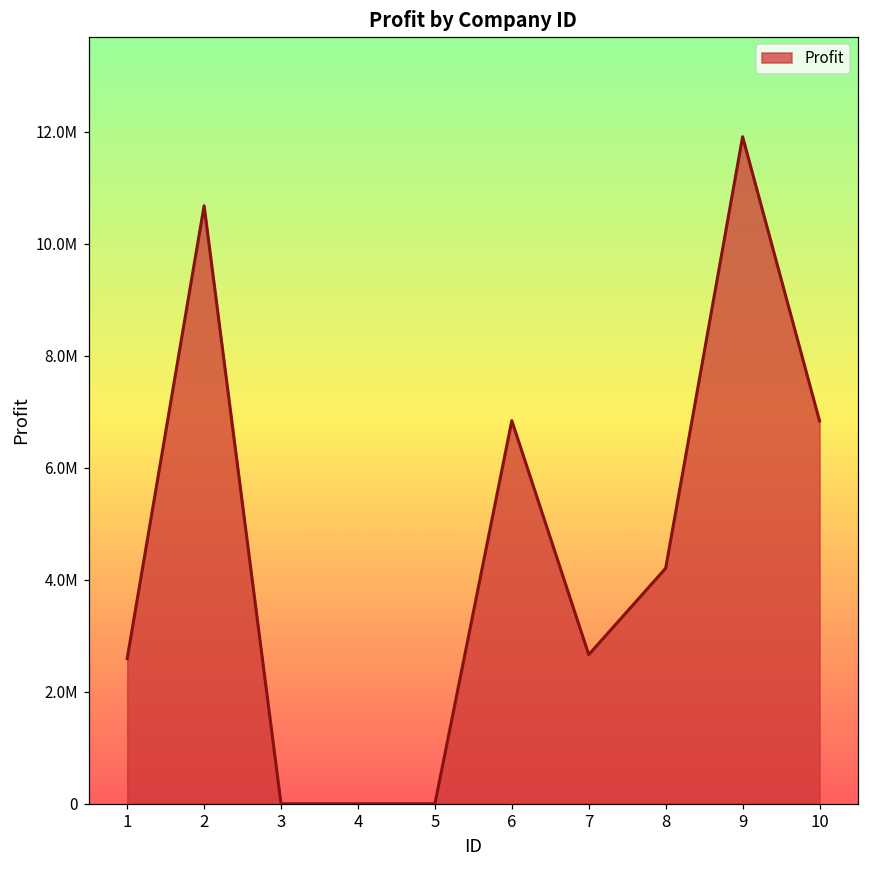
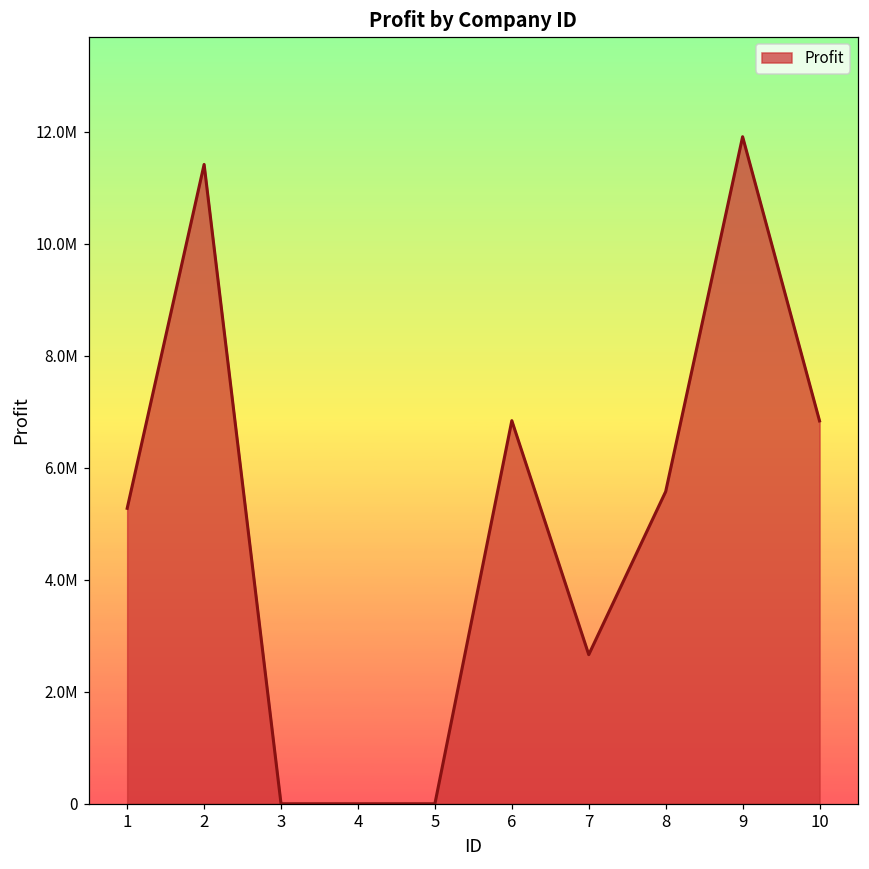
1: 2600000 -> 5300000
2: 10700000 -> 11400000
8: 4200000 -> 5600000
